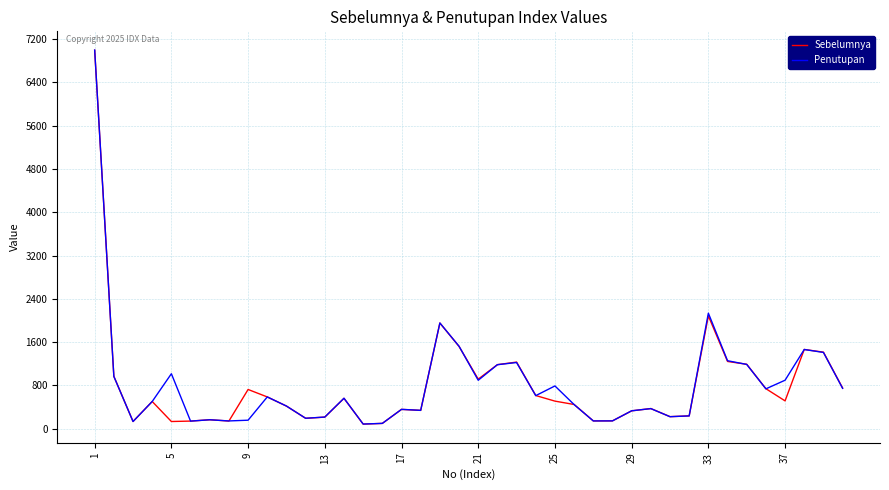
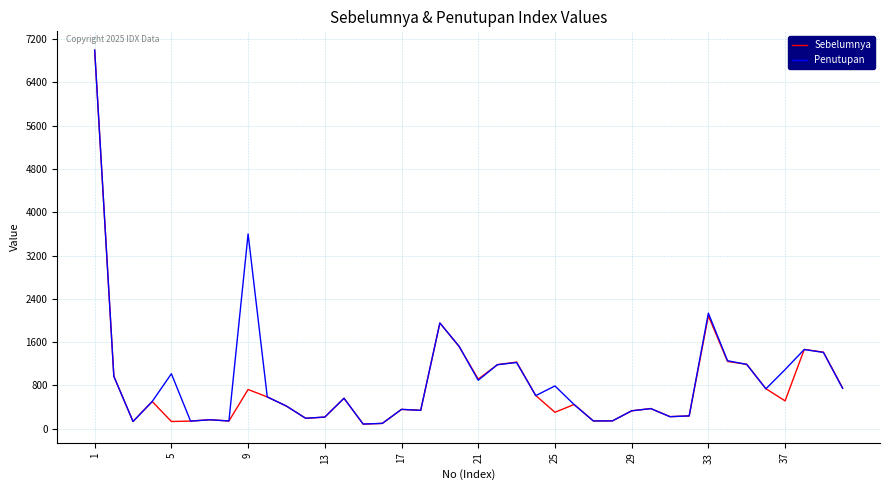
Penutupan, 9: 200 -> 3600
Sebelumnya, 25: 500 -> 300
Penutupan, 37: 900 -> 1100
